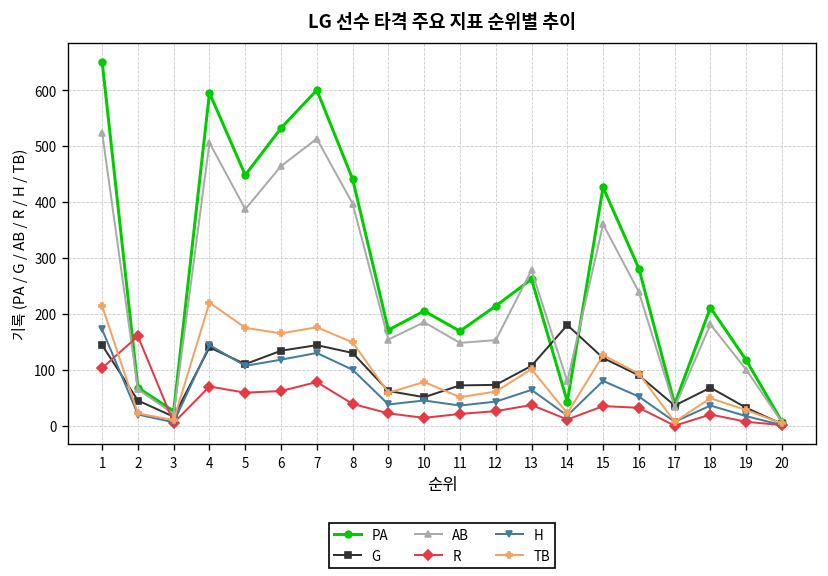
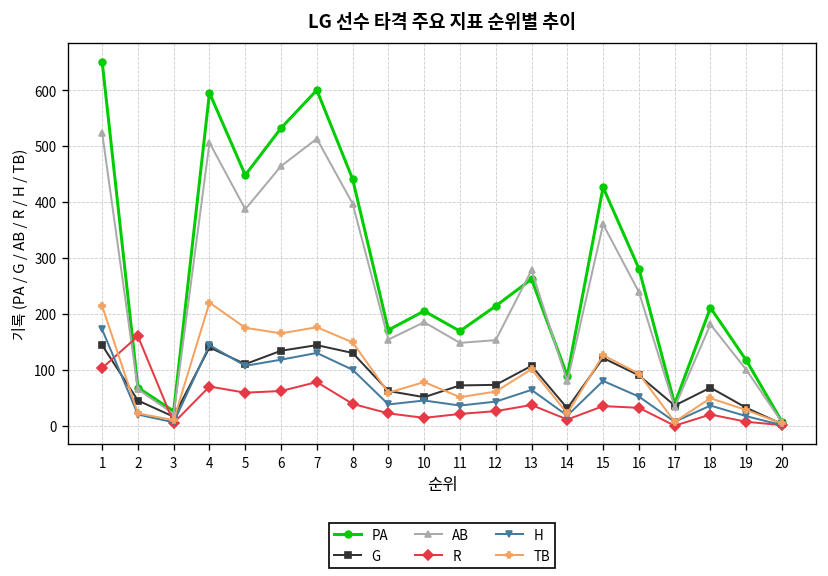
PA, 14: 40 -> 90
G, 14: 180 -> 30
